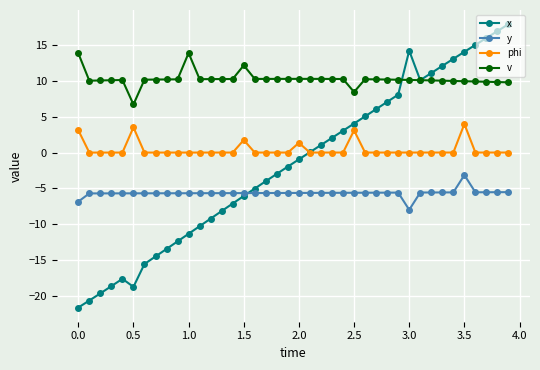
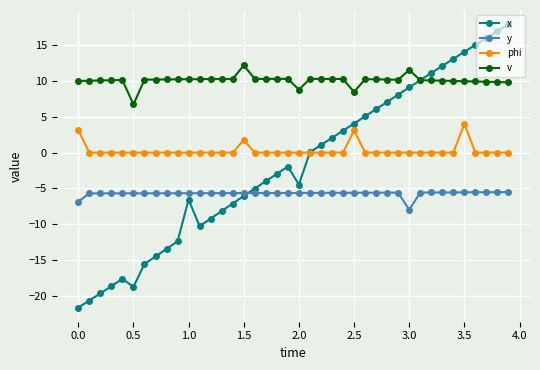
v, 0.0: 14 -> 10
phi, 0.5: 4 -> 0
x, 1.0: -11 -> -7
v, 1.0: 14 -> 10
x, 2.0: -1 -> -4
phi, 2.0: 1 -> 0
v, 2.0: 10 -> 9
x, 3.0: 14 -> 9
v, 3.0: 10 -> 12
y, 3.5: -3 -> -6
